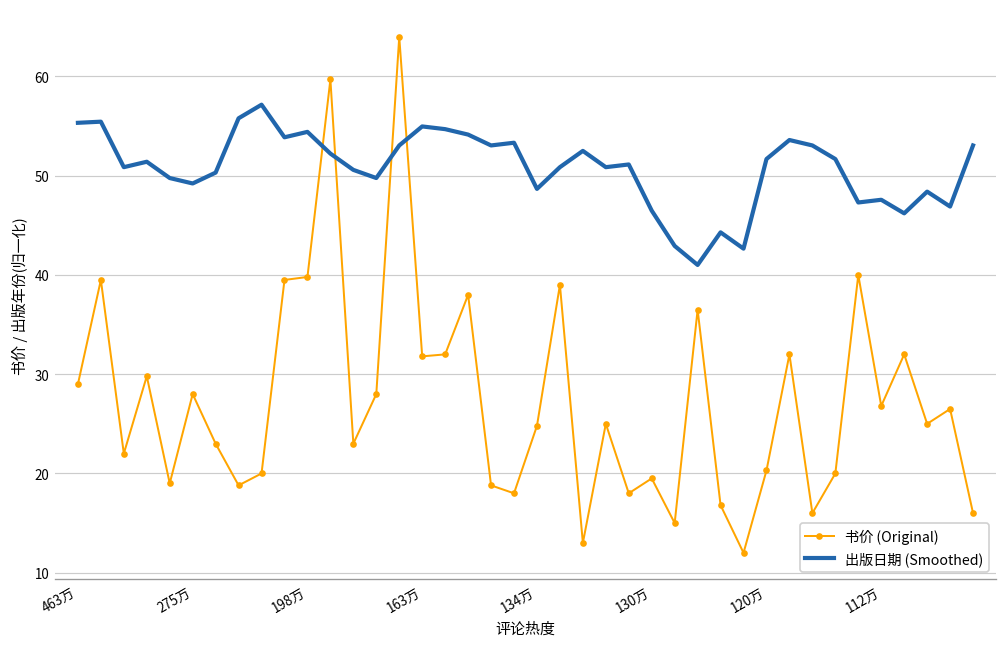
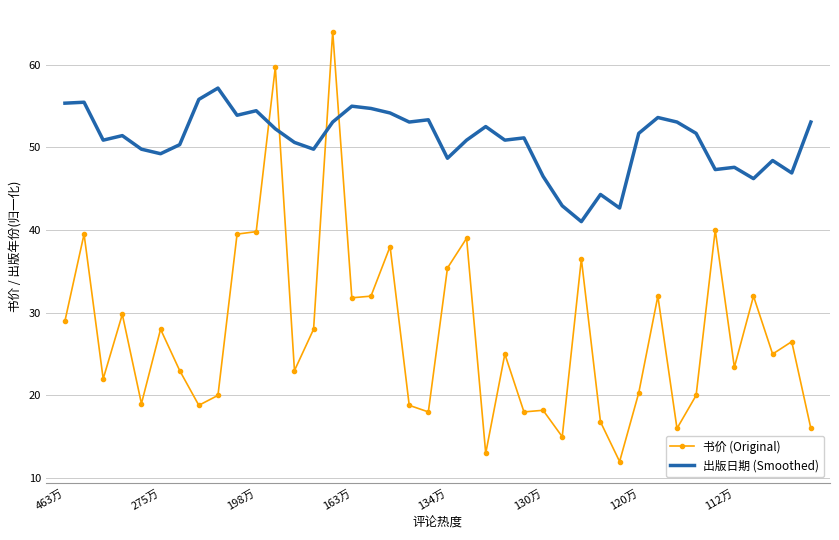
书价 (Original), 134万: 25 -> 35
书价 (Original), 130万: 20 -> 18
书价 (Original), 112万: 27 -> 23
